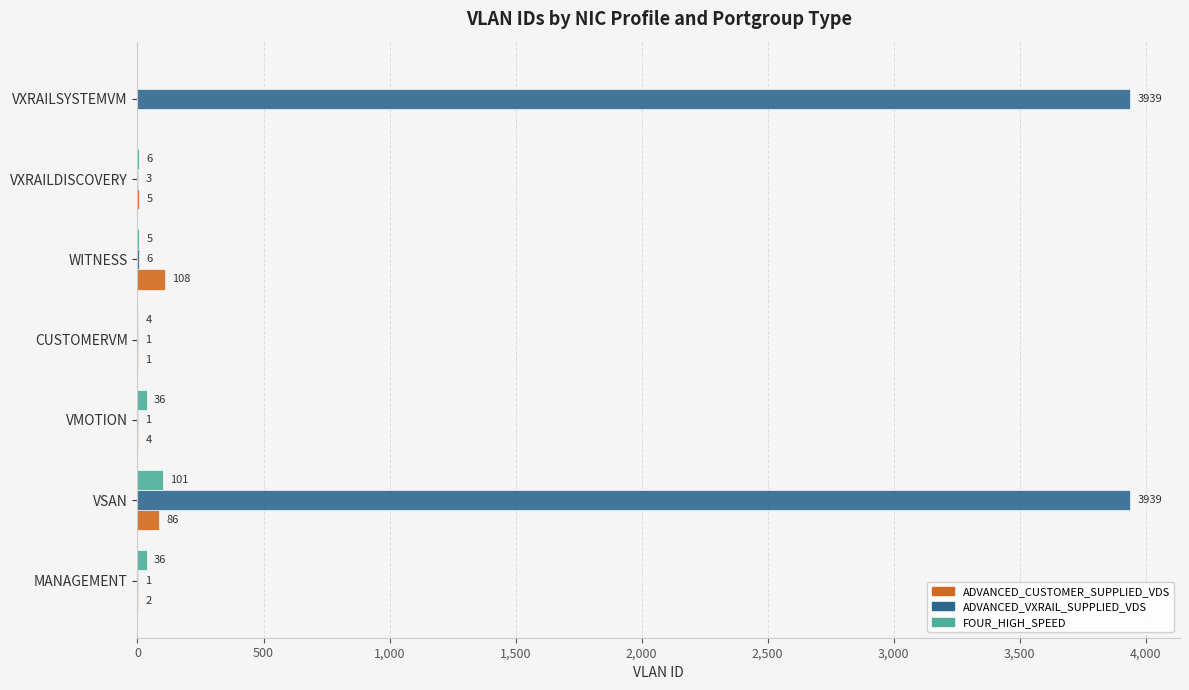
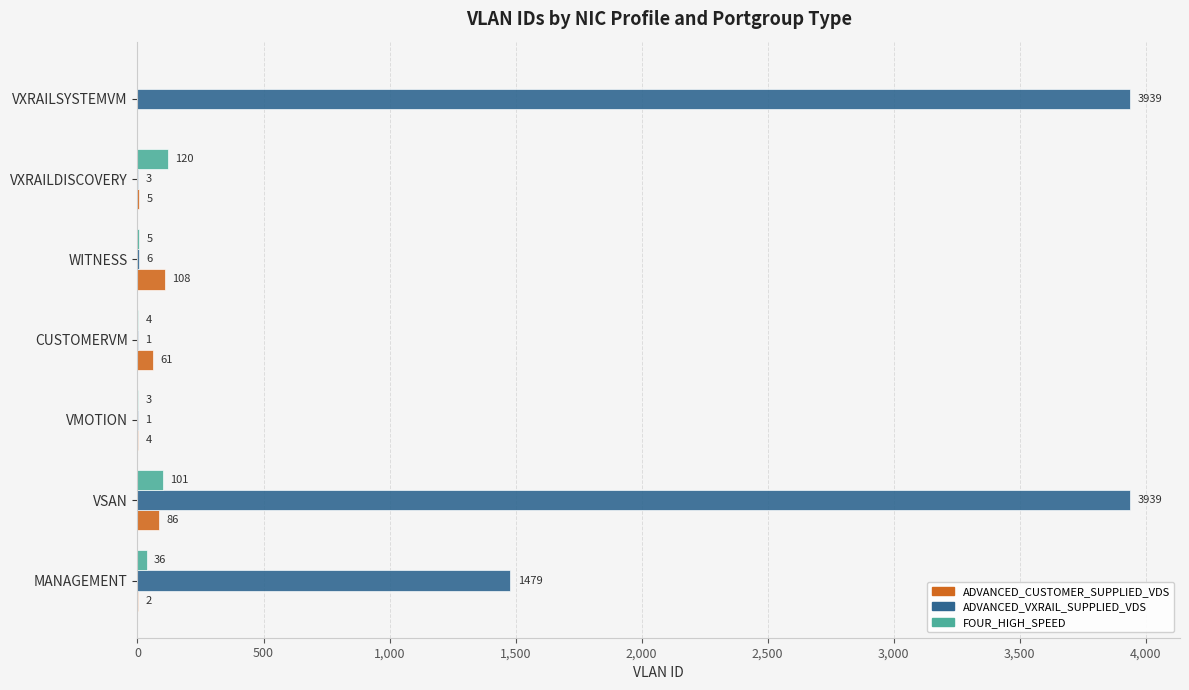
FOUR_HIGH_SPEED, VXRAILDISCOVERY: 6 -> 120
ADVANCED_CUSTOMER_SUPPLIED_VDS, CUSTOMERVM: 1 -> 61
FOUR_HIGH_SPEED, VMOTION: 36 -> 3
ADVANCED_VXRAIL_SUPPLIED_VDS, MANAGEMENT: 1 -> 1479
